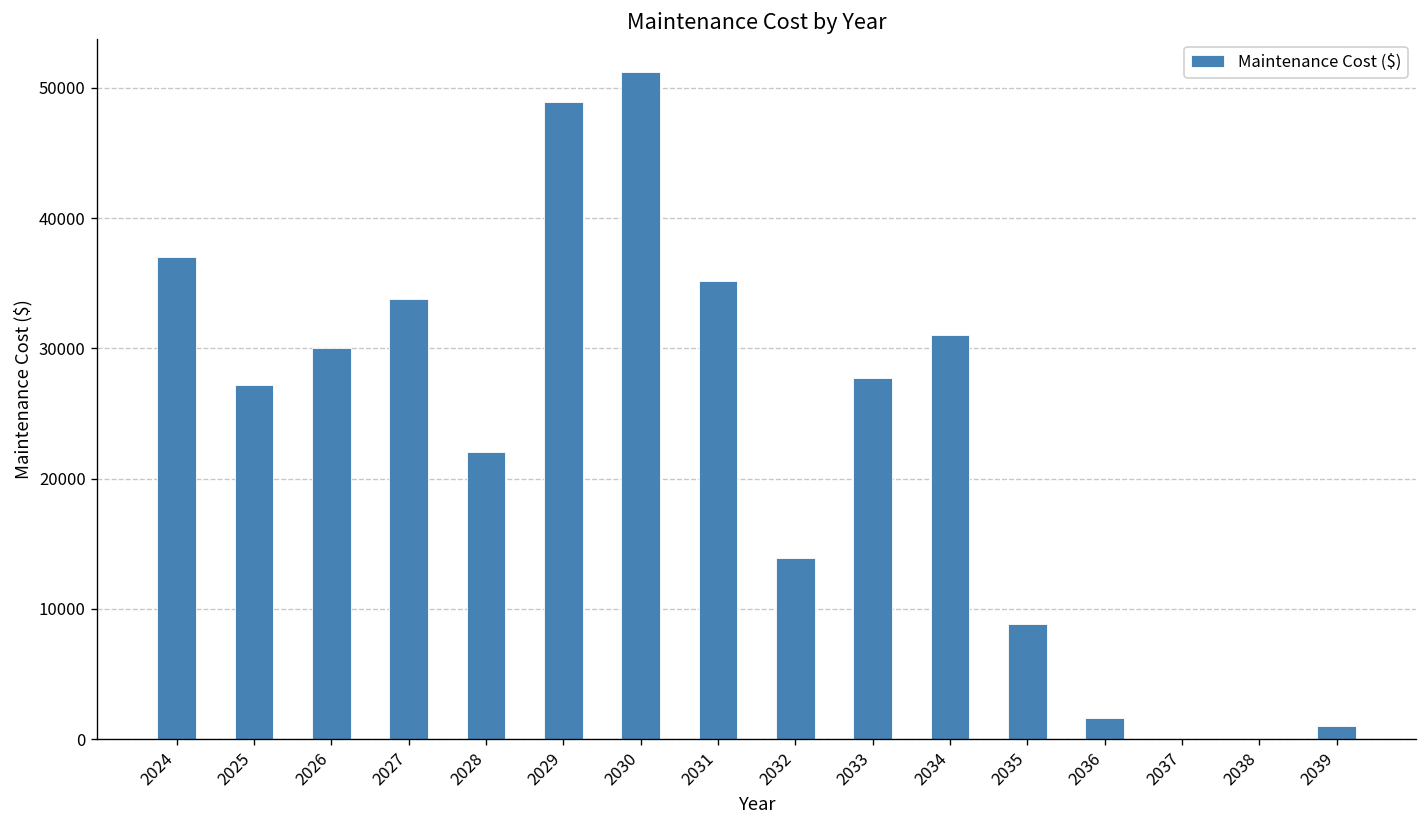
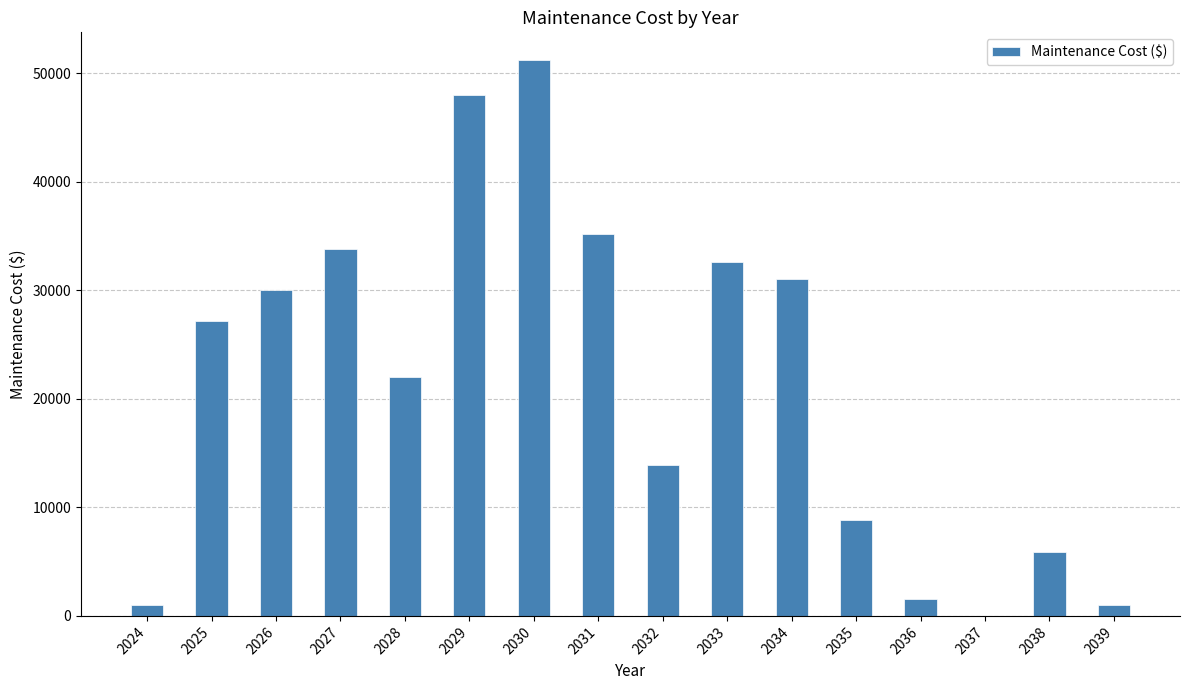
2024: 37000 -> 1000
2029: 48900 -> 48000
2033: 27700 -> 32600
2038: 0 -> 5900
